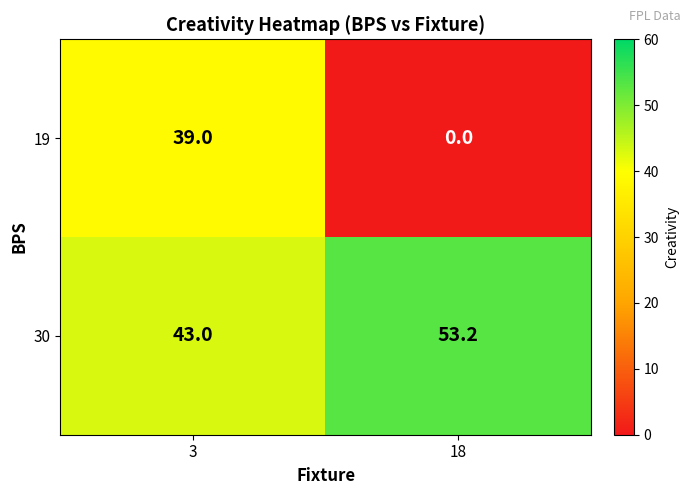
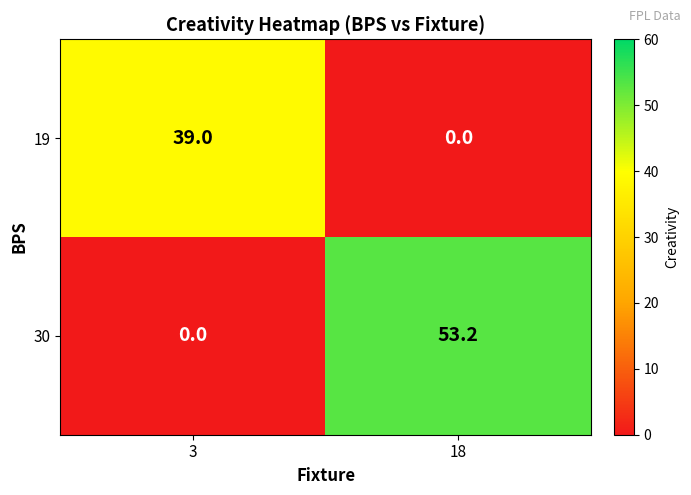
30, 3: 43.0 -> 0.0
